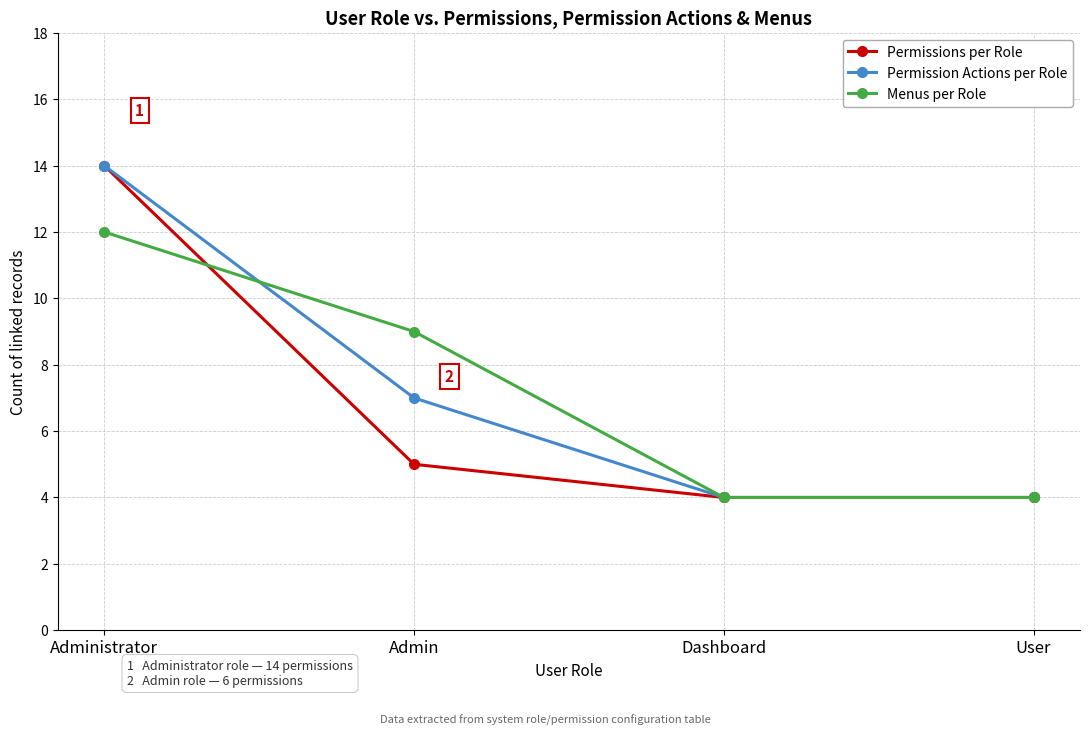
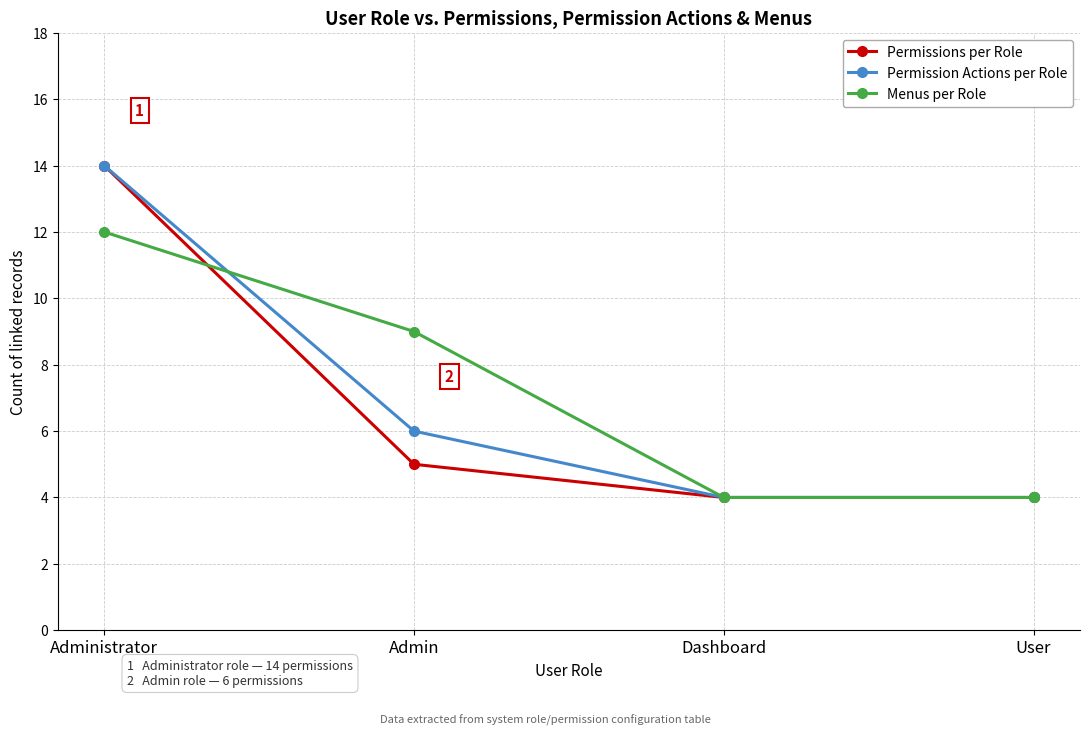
Permission Actions per Role, Admin: 7 -> 6
